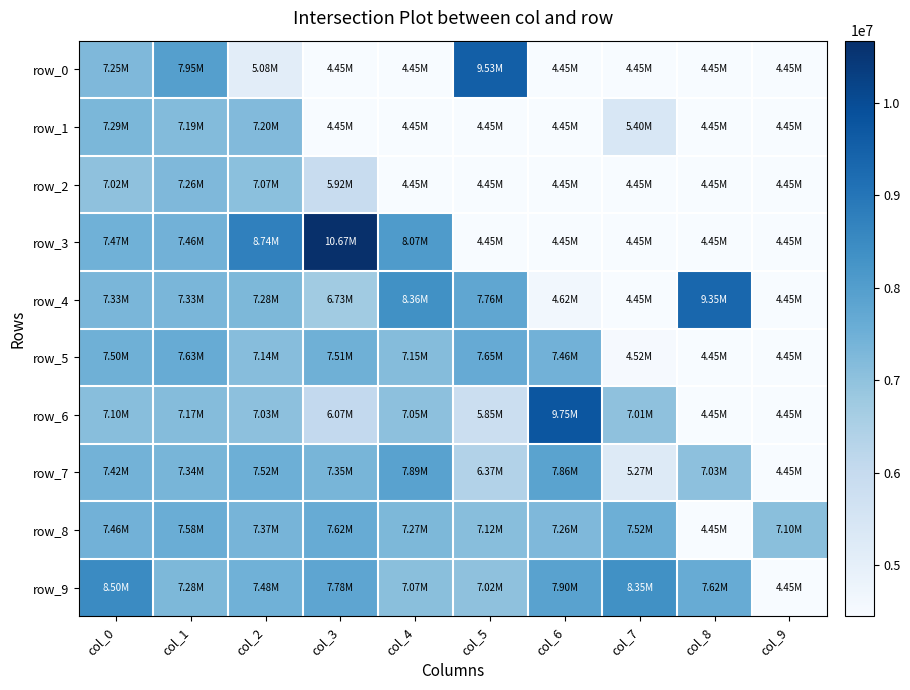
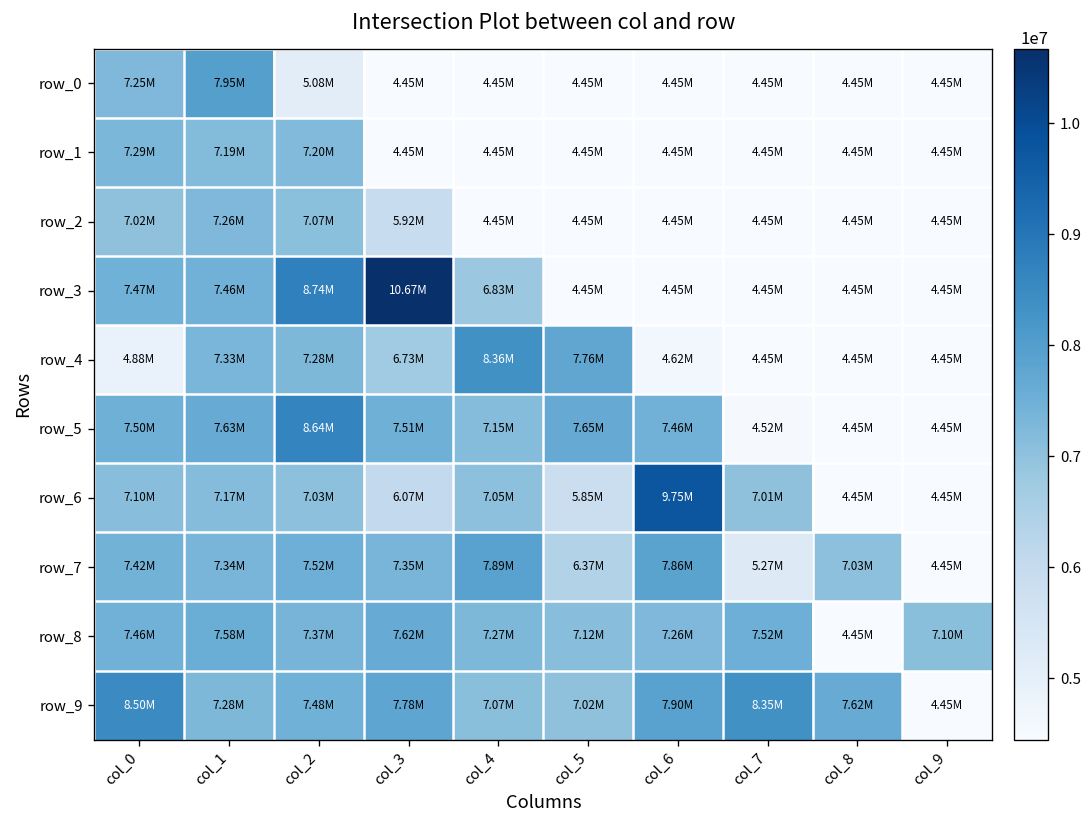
row_0, col_5: 9.53M -> 4.45M
row_1, col_7: 5.40M -> 4.45M
row_3, col_4: 8.07M -> 6.83M
row_4, col_0: 7.33M -> 4.88M
row_4, col_8: 9.35M -> 4.45M
row_5, col_2: 7.14M -> 8.64M
